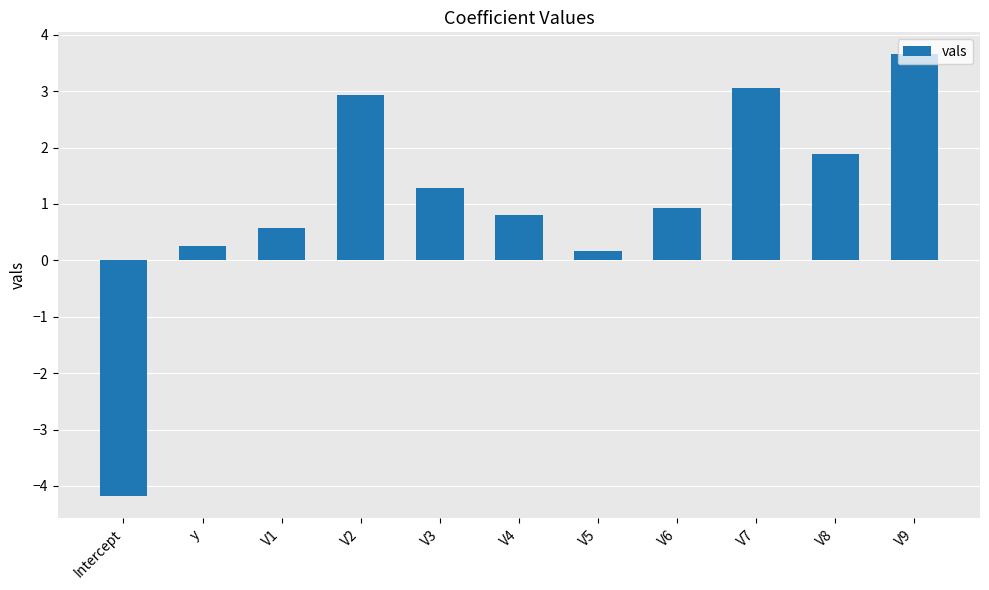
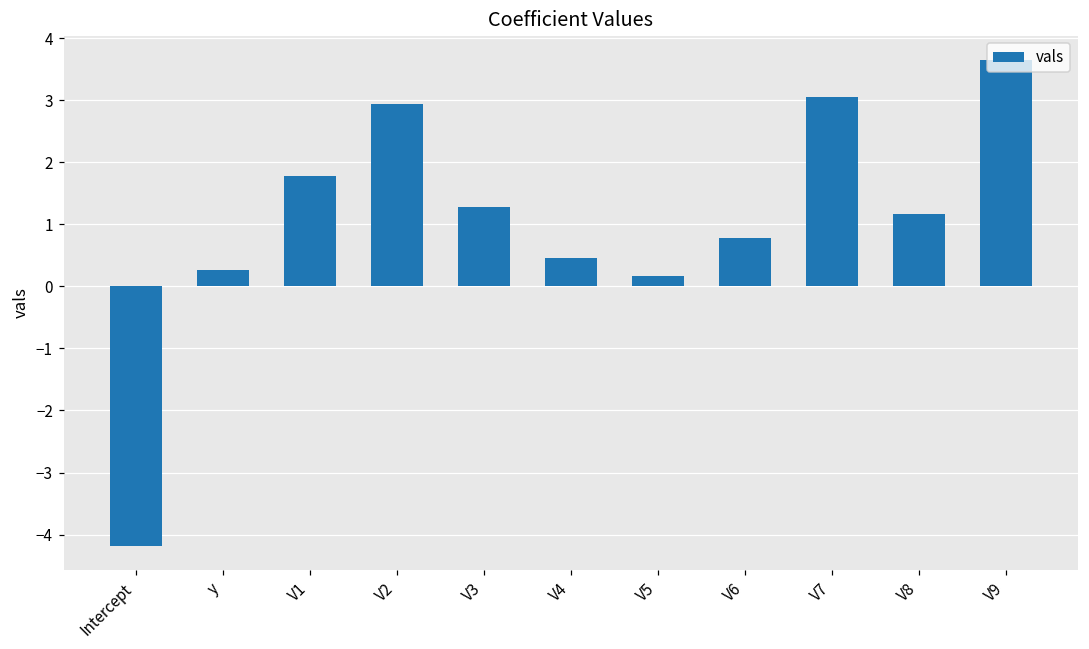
V1: 0.6 -> 1.8
V4: 0.8 -> 0.5
V6: 0.9 -> 0.8
V8: 1.9 -> 1.2
